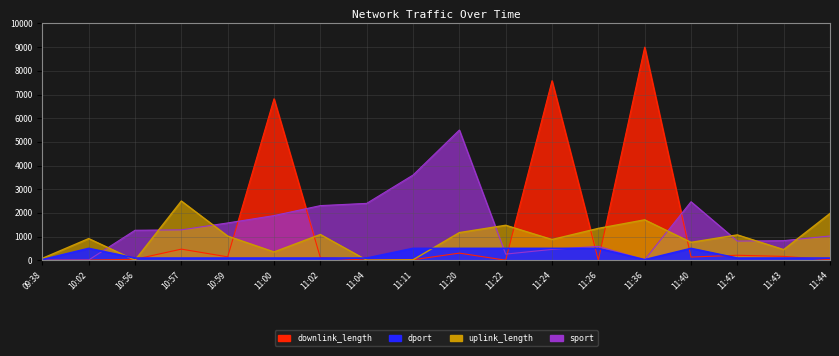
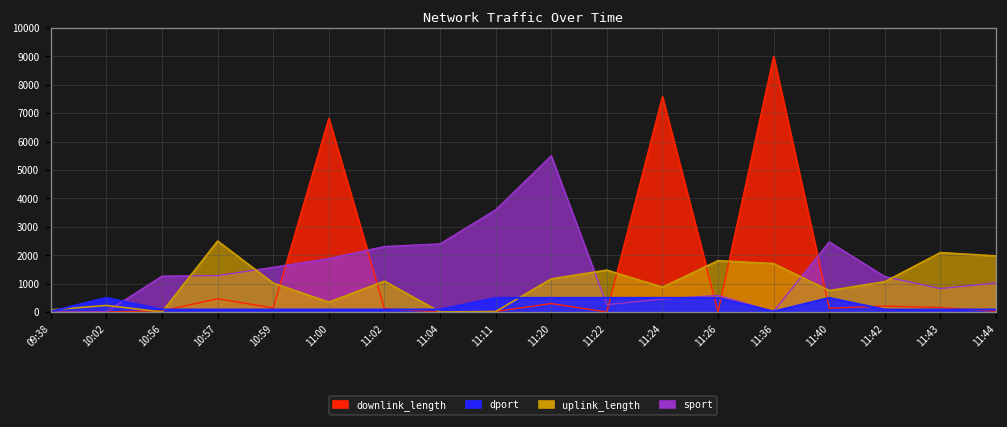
uplink_length, 10:02: 900 -> 200
uplink_length, 11:26: 1300 -> 1800
sport, 11:42: 800 -> 1200
uplink_length, 11:43: 400 -> 2100
